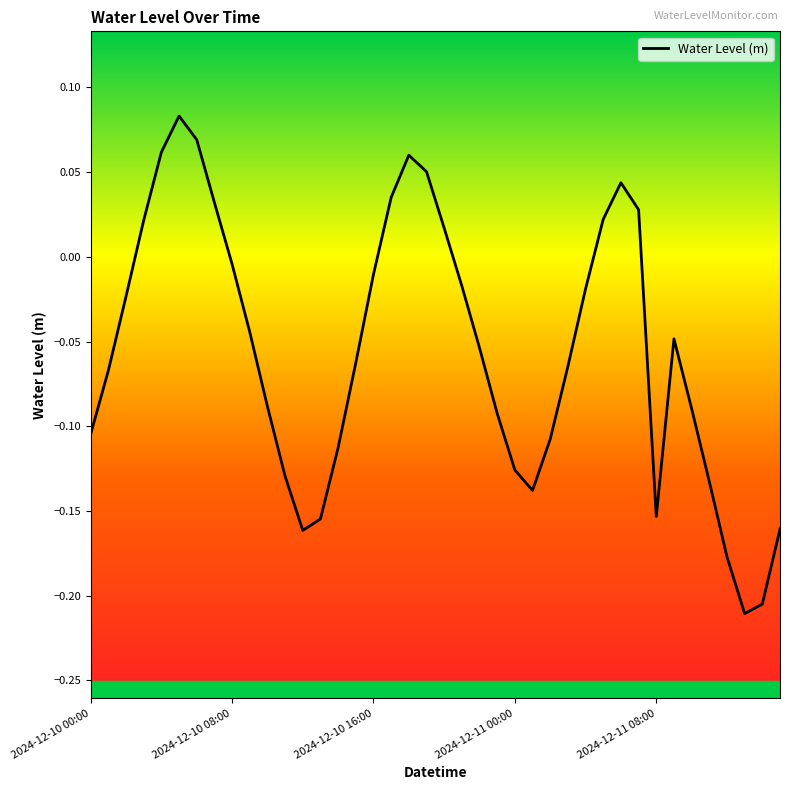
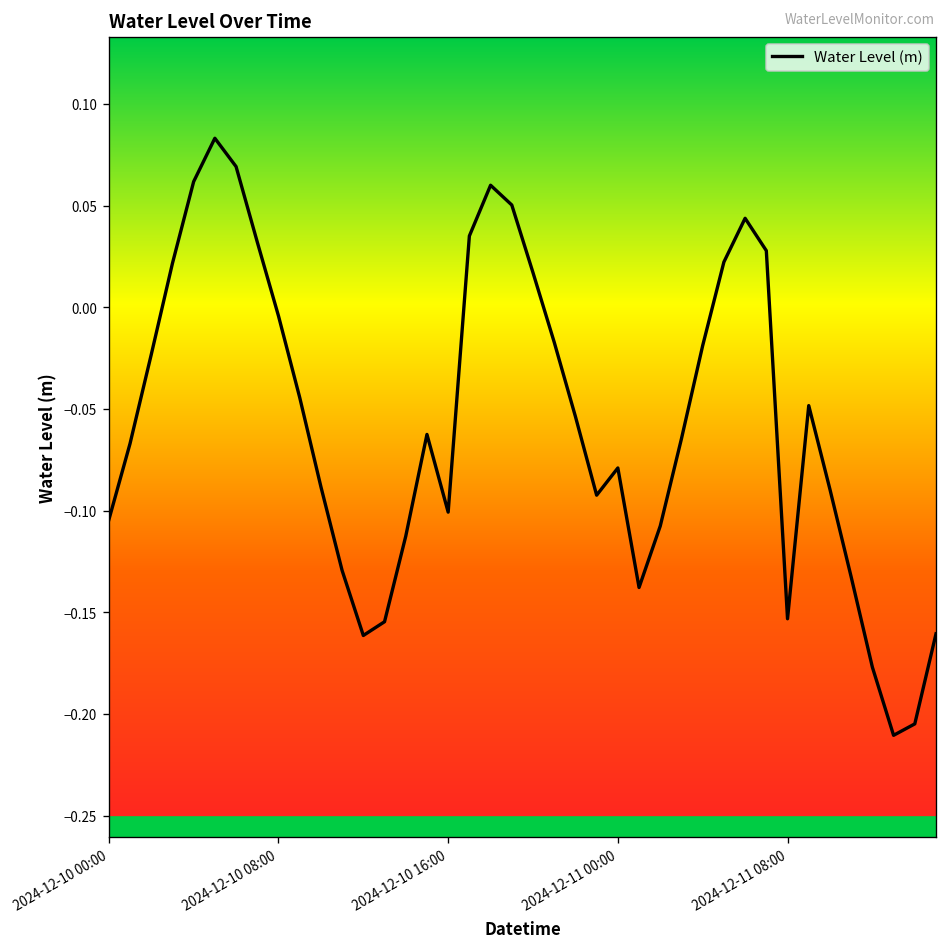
2024-12-10 16:00: -0.010 -> -0.101
2024-12-11 00:00: -0.126 -> -0.079
